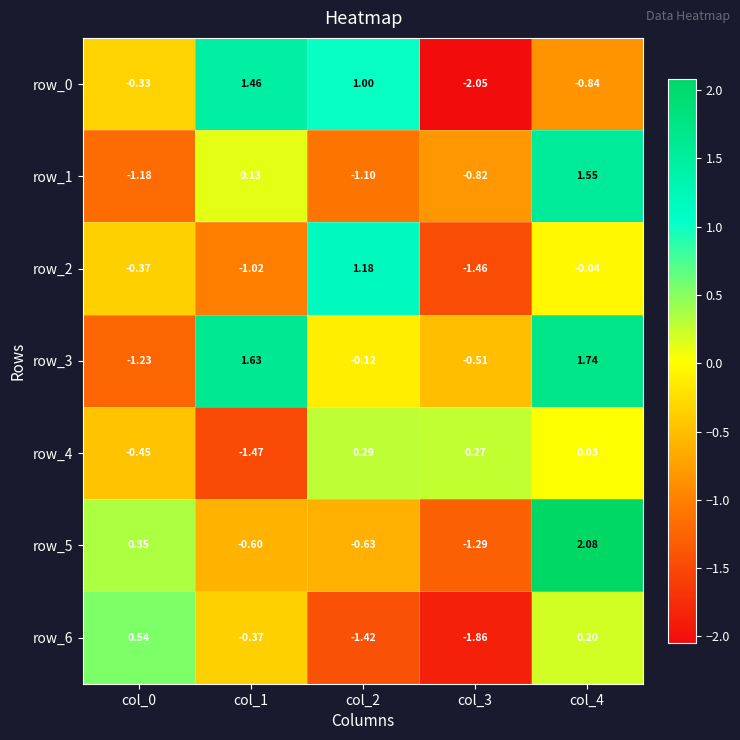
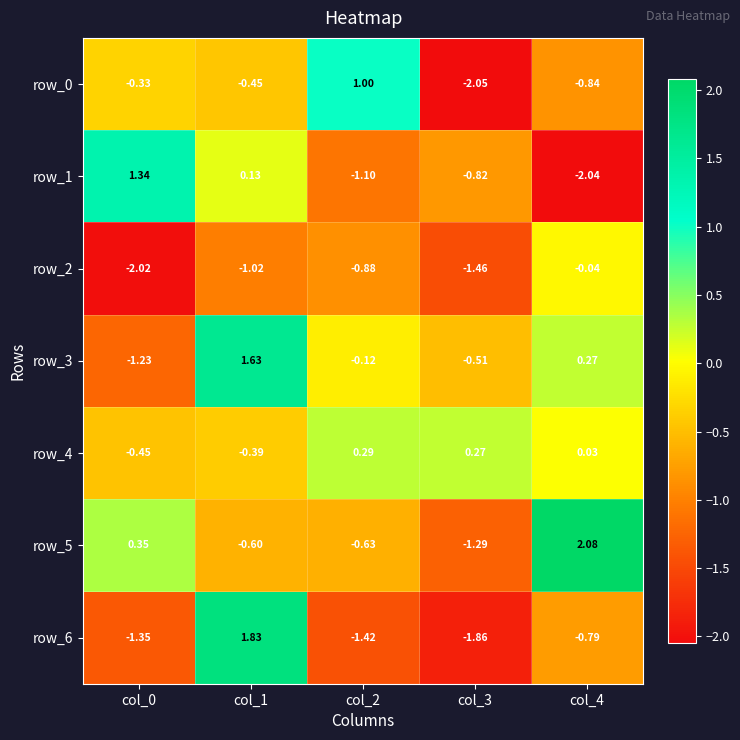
row_0, col_1: 1.46 -> -0.45
row_1, col_0: -1.18 -> 1.34
row_1, col_4: 1.55 -> -2.04
row_2, col_0: -0.37 -> -2.02
row_2, col_2: 1.18 -> -0.88
row_3, col_4: 1.74 -> 0.27
row_4, col_1: -1.47 -> -0.39
row_6, col_0: 0.54 -> -1.35
row_6, col_1: -0.37 -> 1.83
row_6, col_4: 0.20 -> -0.79
